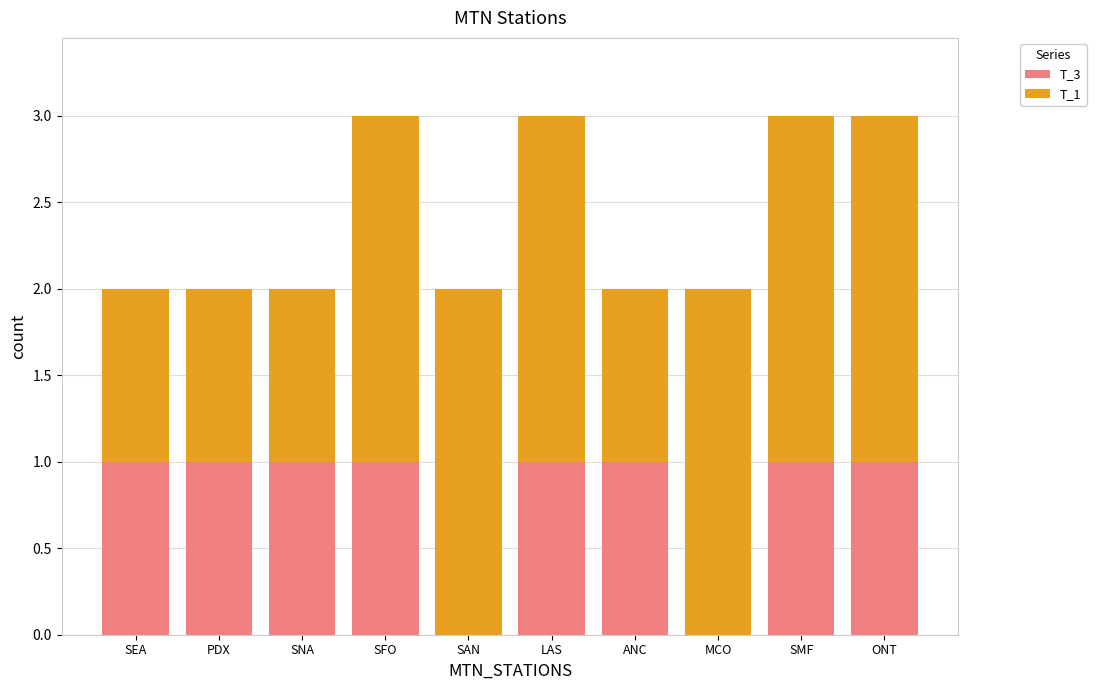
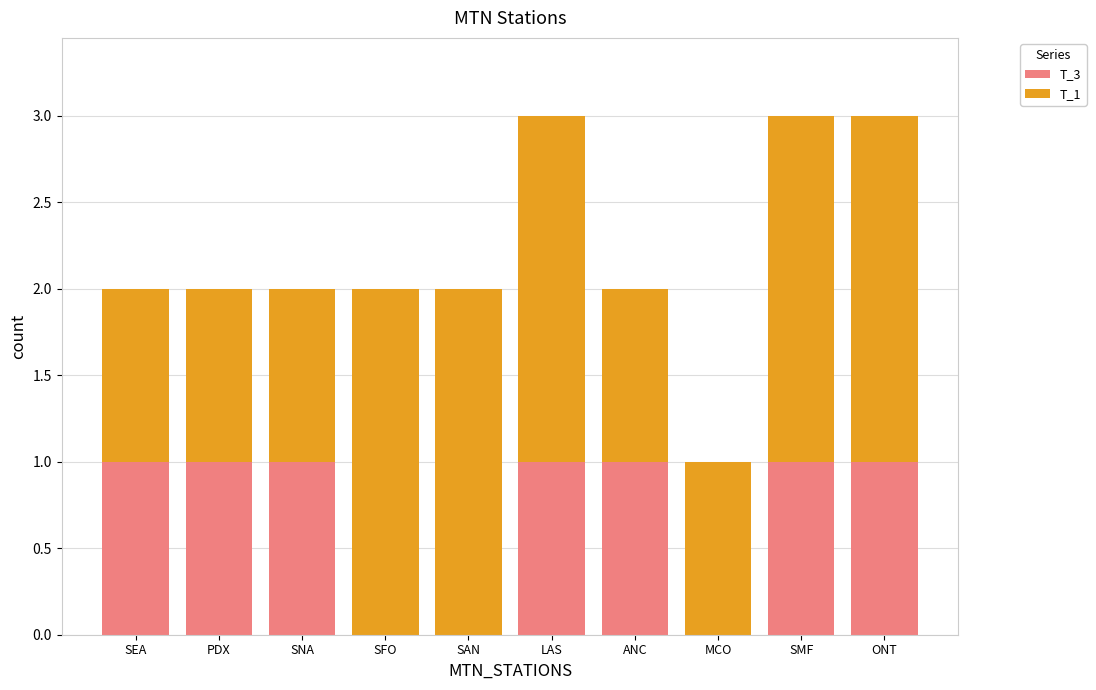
T_3, SFO: 1 -> 0
T_1, MCO: 2 -> 1
